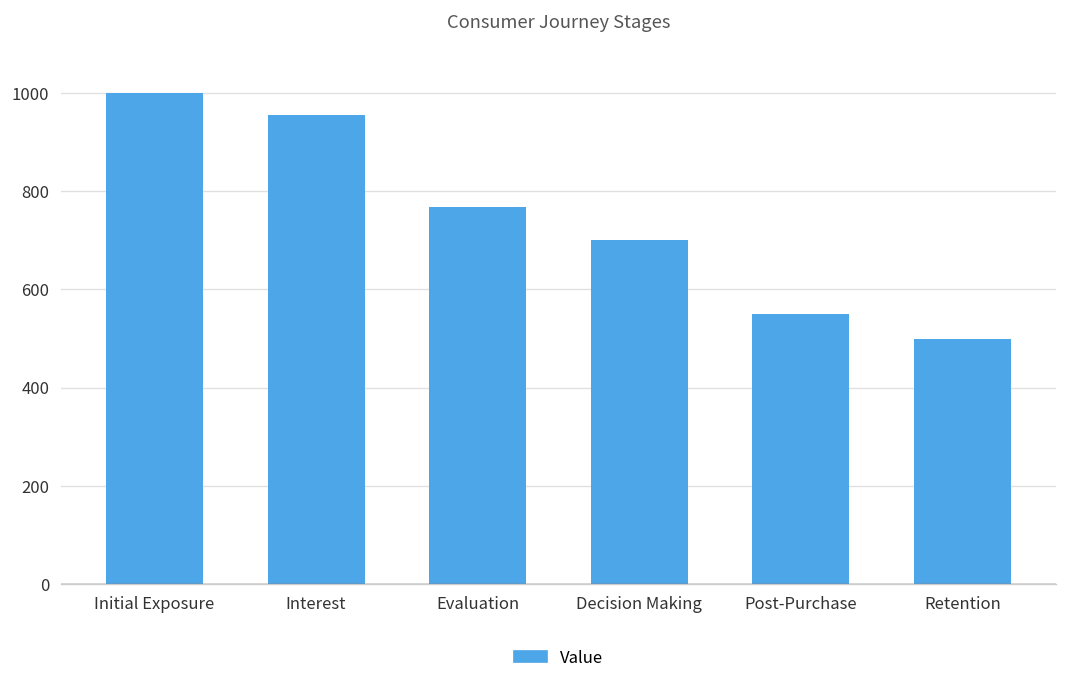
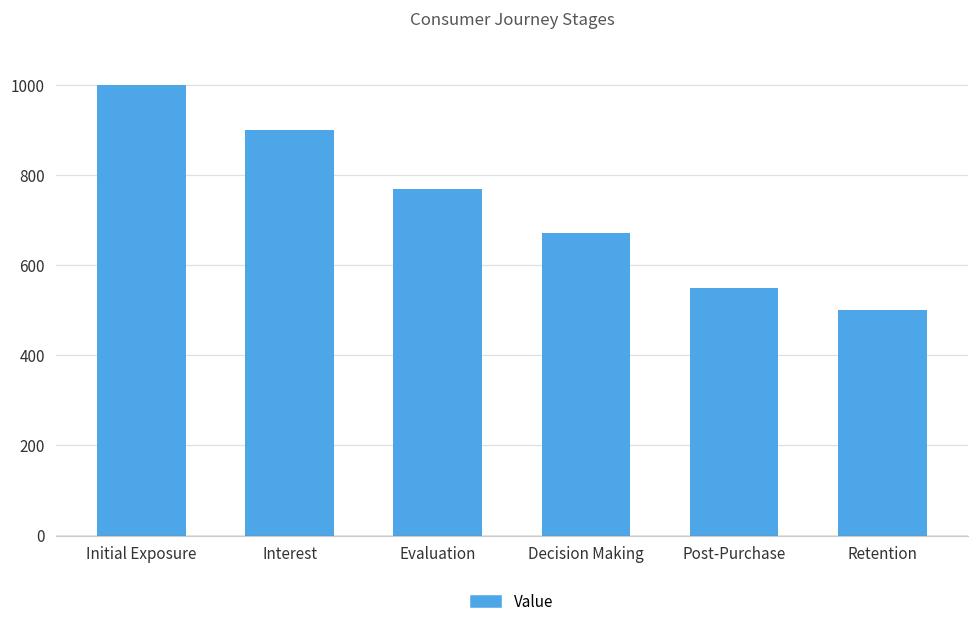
Interest: 960 -> 900
Decision Making: 700 -> 670
